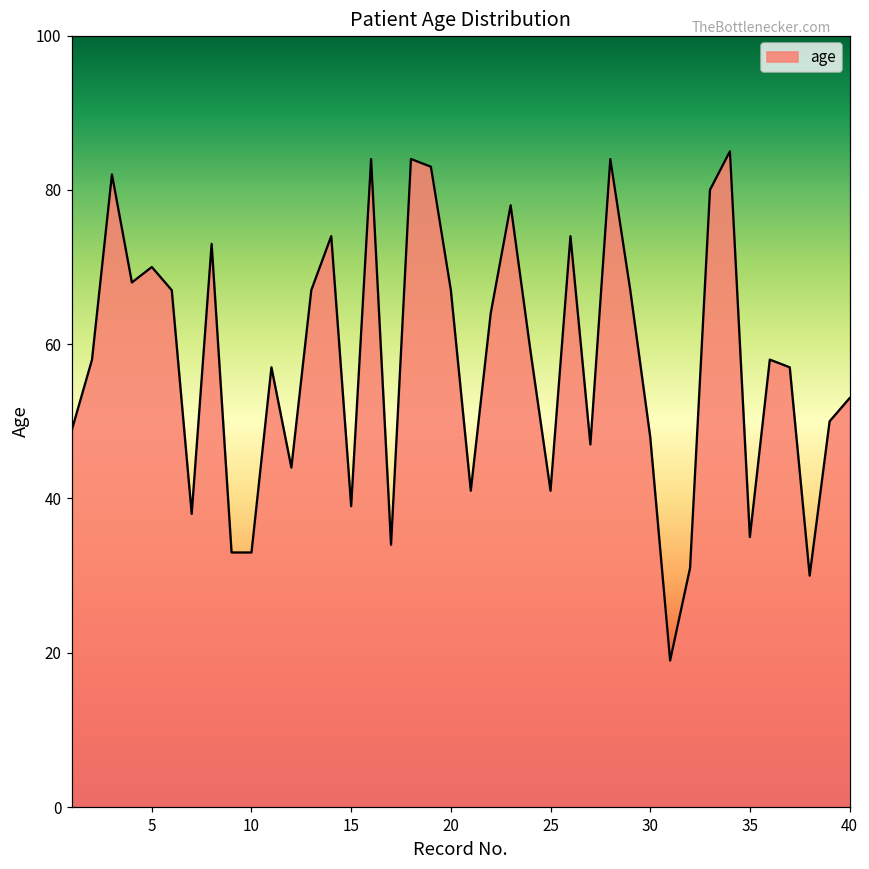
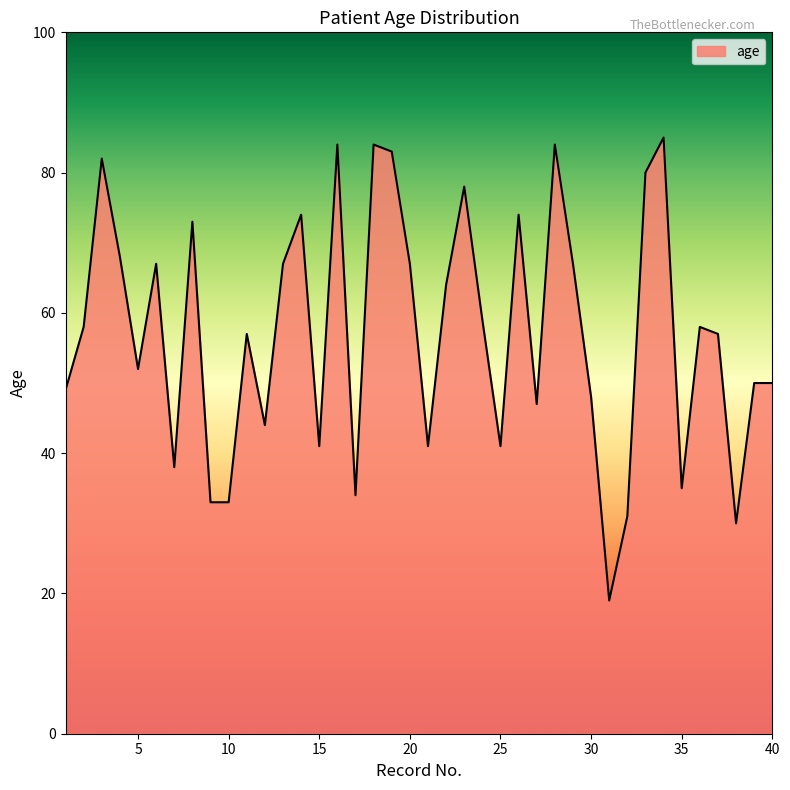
5: 70 -> 52
15: 39 -> 41
40: 53 -> 50
